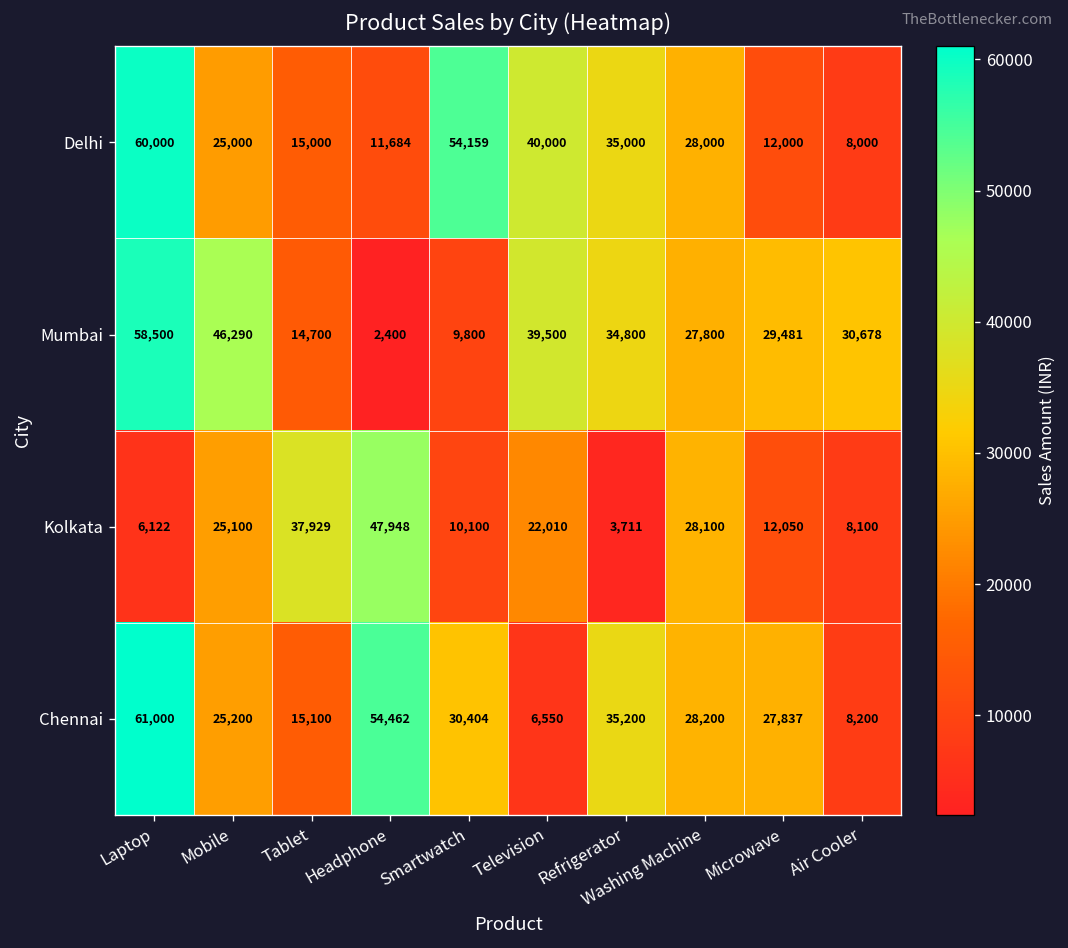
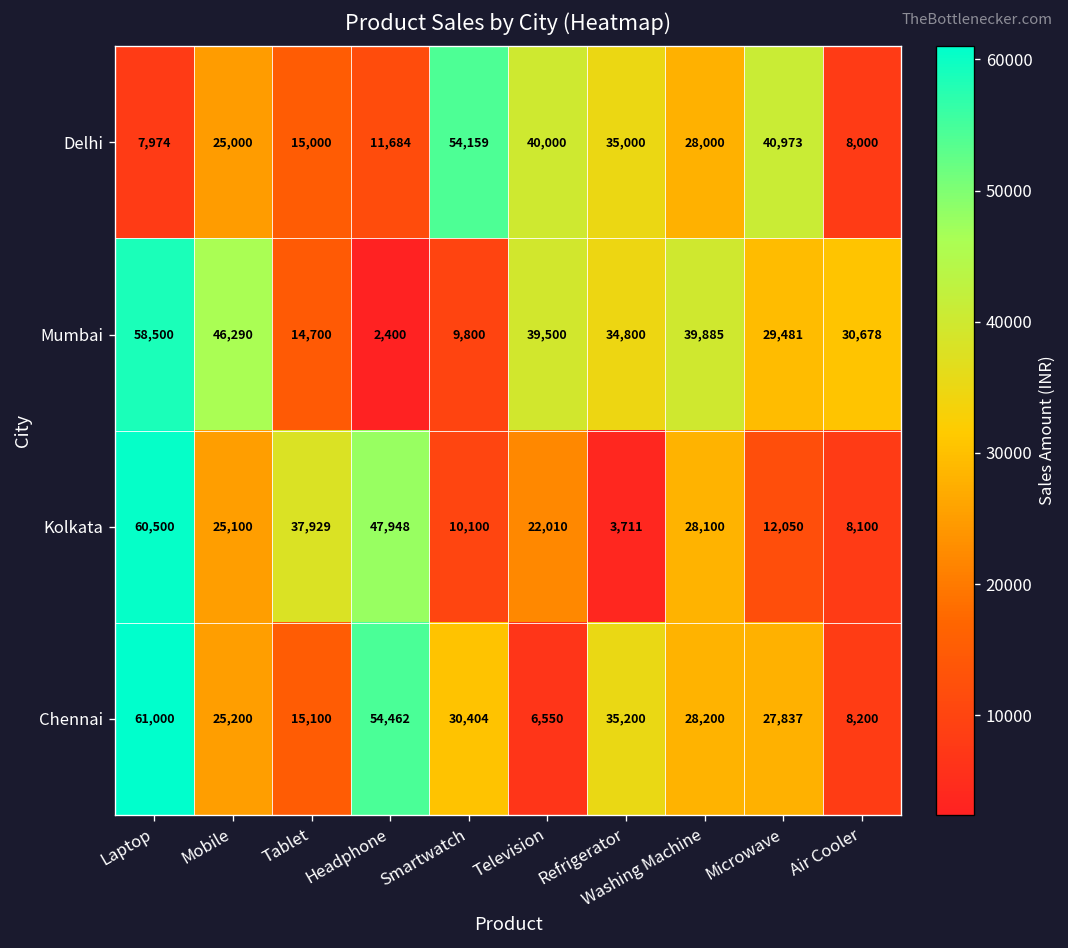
Delhi, Laptop: 60,000 -> 7,974
Delhi, Microwave: 12,000 -> 40,973
Mumbai, Washing Machine: 27,800 -> 39,885
Kolkata, Laptop: 6,122 -> 60,500
